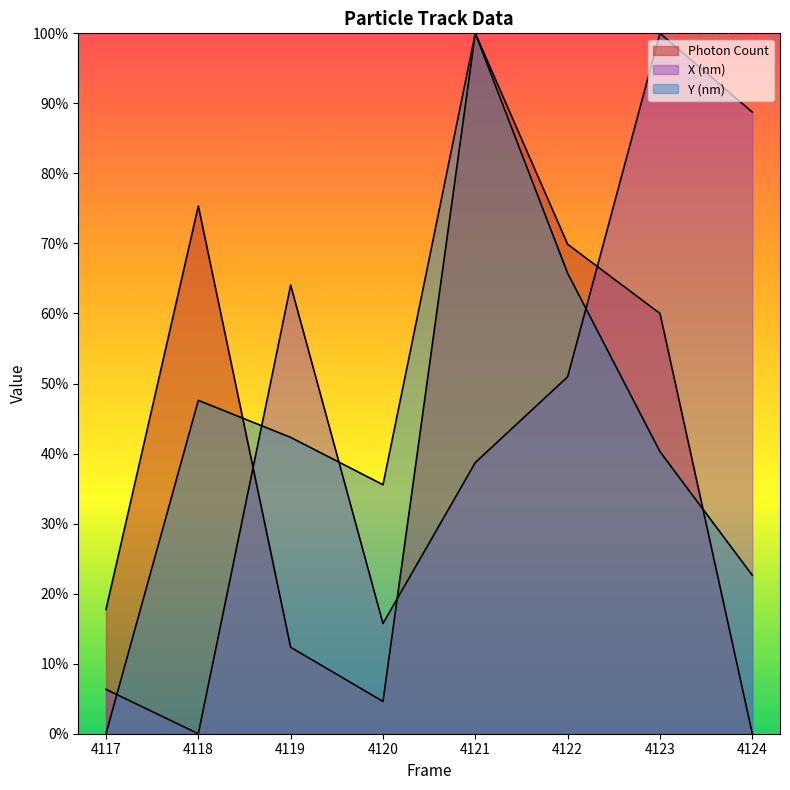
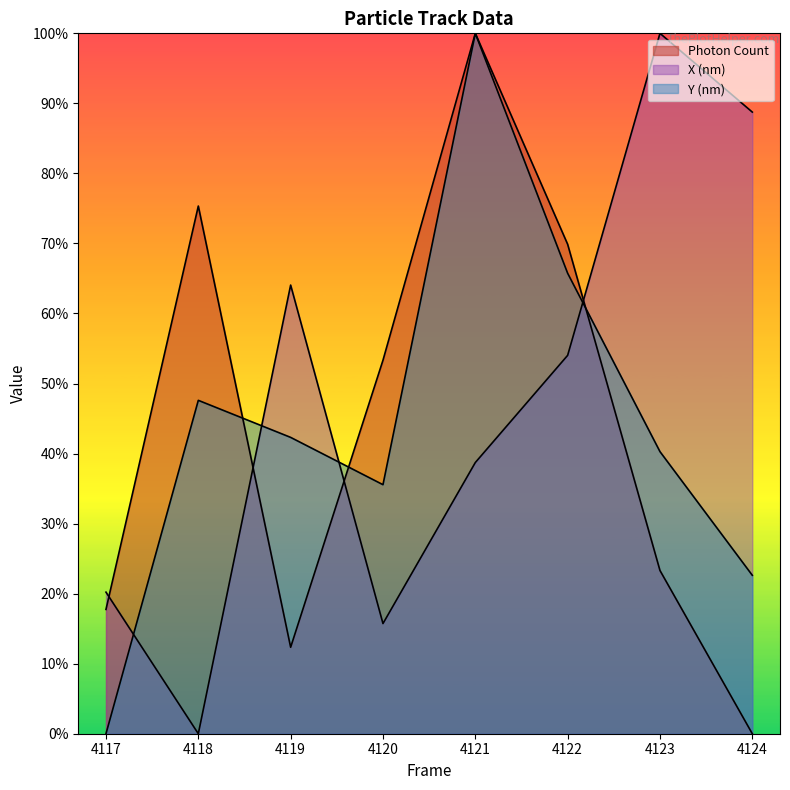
X (nm), 4117: 6% -> 20%
Photon Count, 4120: 5% -> 53%
X (nm), 4122: 51% -> 54%
Photon Count, 4123: 60% -> 23%
